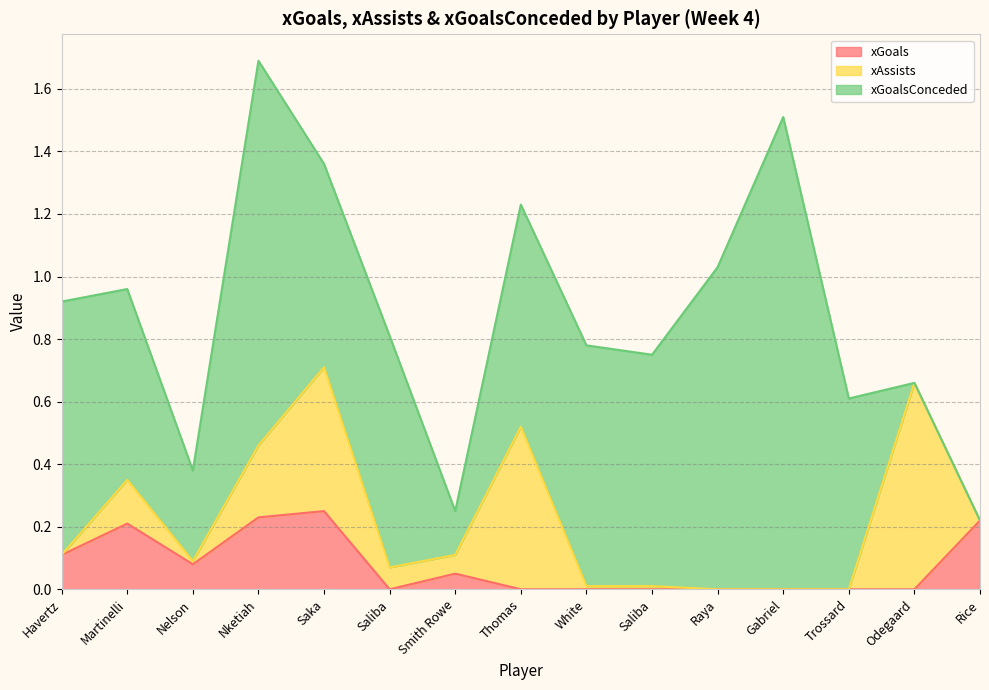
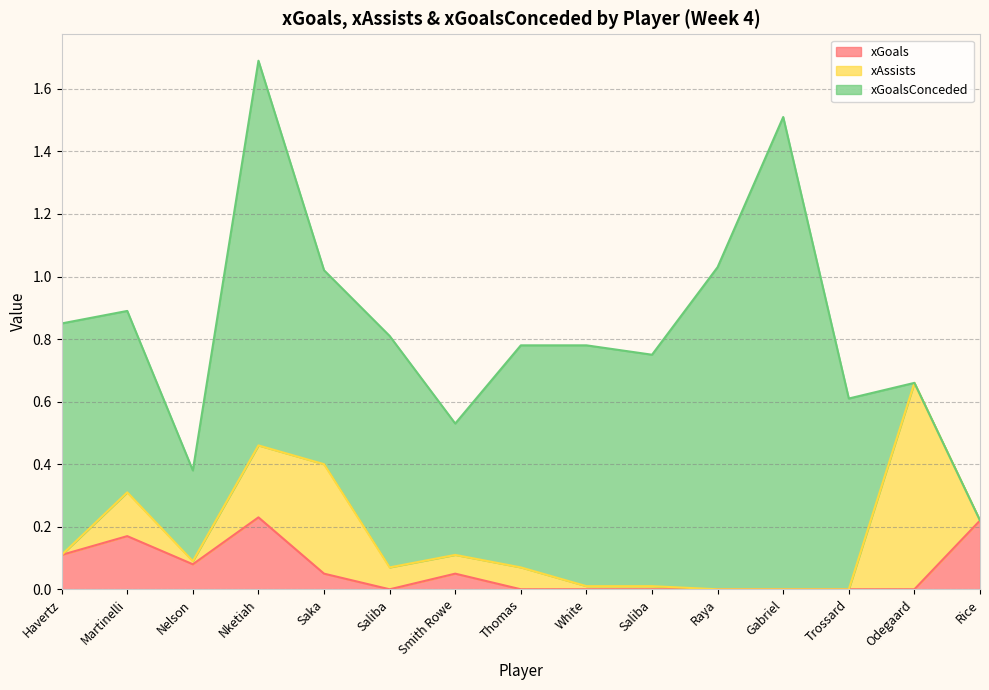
xGoalsConceded, Havertz: 0.81 -> 0.74
xGoals, Martinelli: 0.21 -> 0.17
xGoalsConceded, Martinelli: 0.61 -> 0.58
xGoals, Saka: 0.25 -> 0.05
xAssists, Saka: 0.46 -> 0.35
xGoalsConceded, Saka: 0.65 -> 0.62
xGoalsConceded, Smith Rowe: 0.14 -> 0.42
xAssists, Thomas: 0.52 -> 0.07
